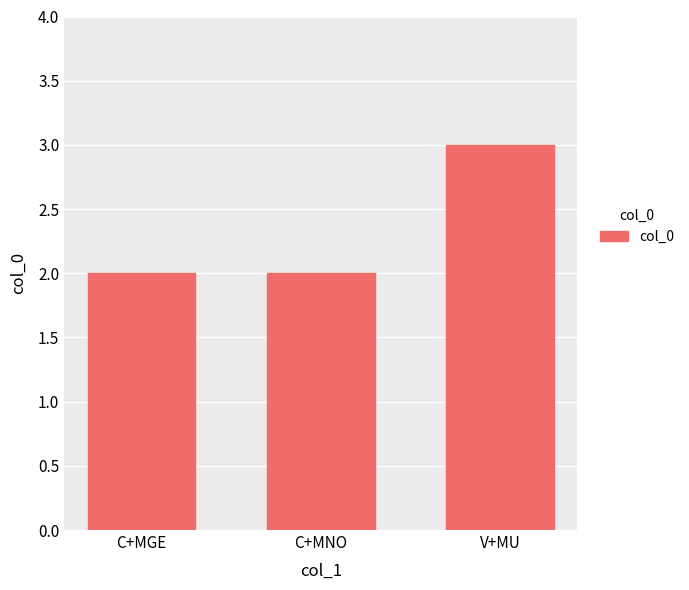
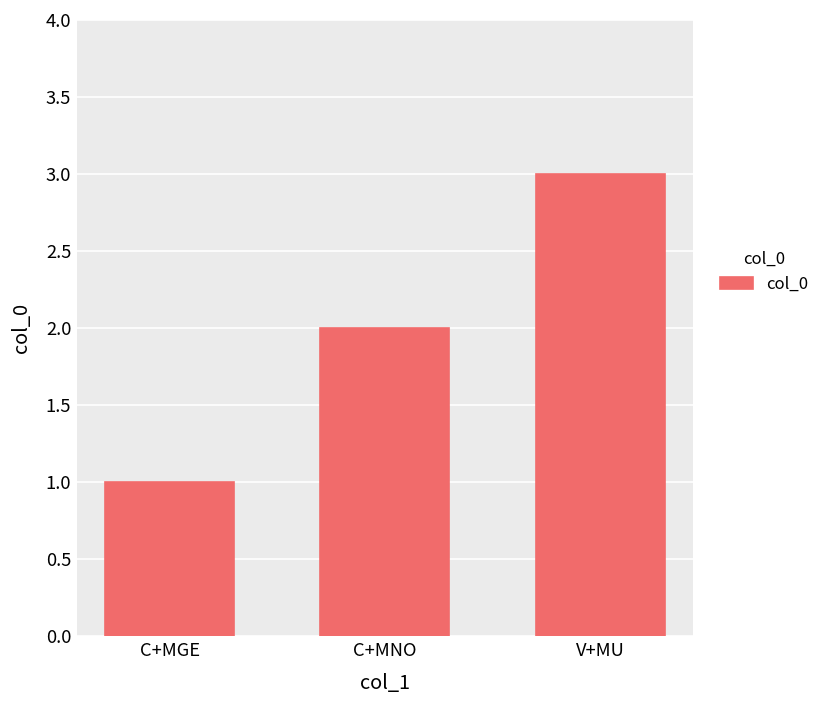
C+MGE: 2 -> 1
